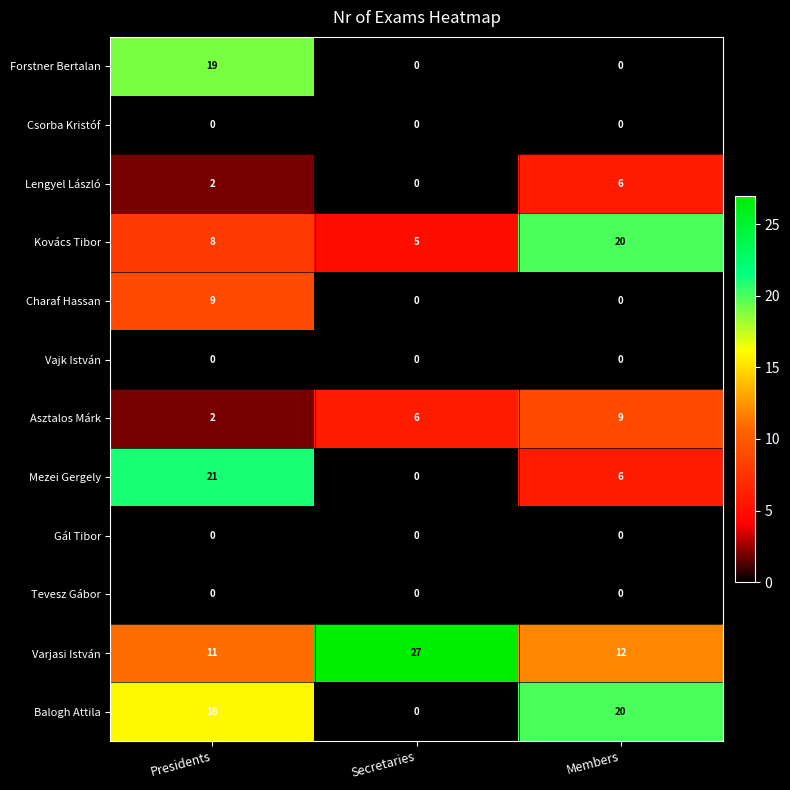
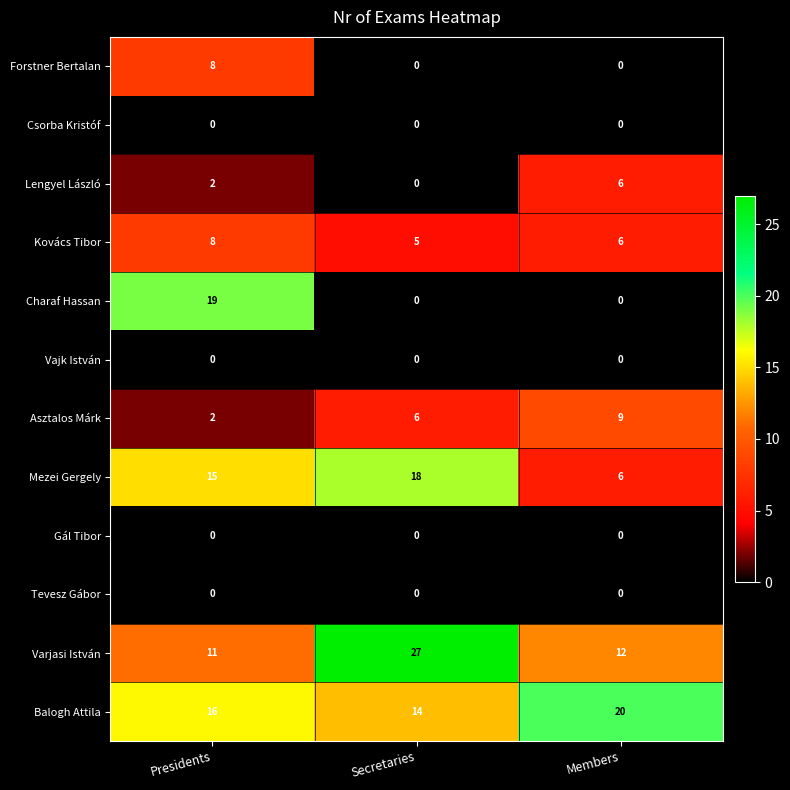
Forstner Bertalan, Presidents: 19 -> 8
Kovács Tibor, Members: 20 -> 6
Charaf Hassan, Presidents: 9 -> 19
Mezei Gergely, Presidents: 21 -> 15
Mezei Gergely, Secretaries: 0 -> 18
Balogh Attila, Secretaries: 0 -> 14
